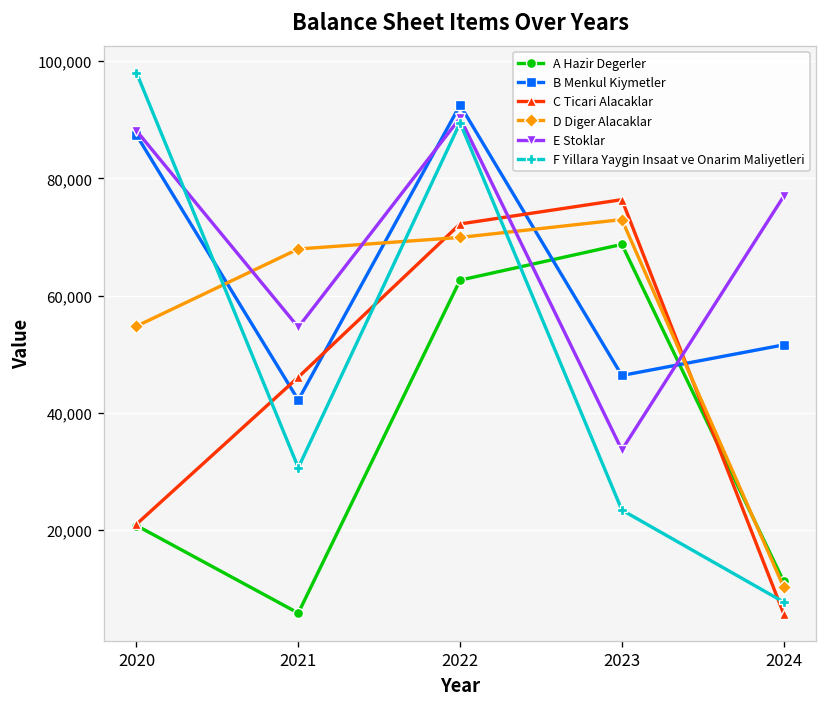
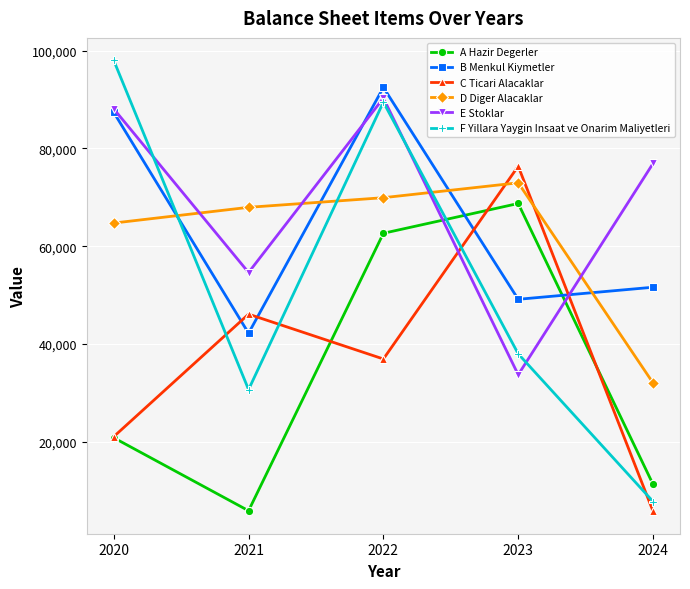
D Diger Alacaklar, 2020: 55,000 -> 65,000
C Ticari Alacaklar, 2022: 72,000 -> 37,000
B Menkul Kiymetler, 2023: 46,000 -> 49,000
F Yillara Yaygin Insaat ve Onarim Maliyetleri, 2023: 23,000 -> 38,000
D Diger Alacaklar, 2024: 10,000 -> 32,000
